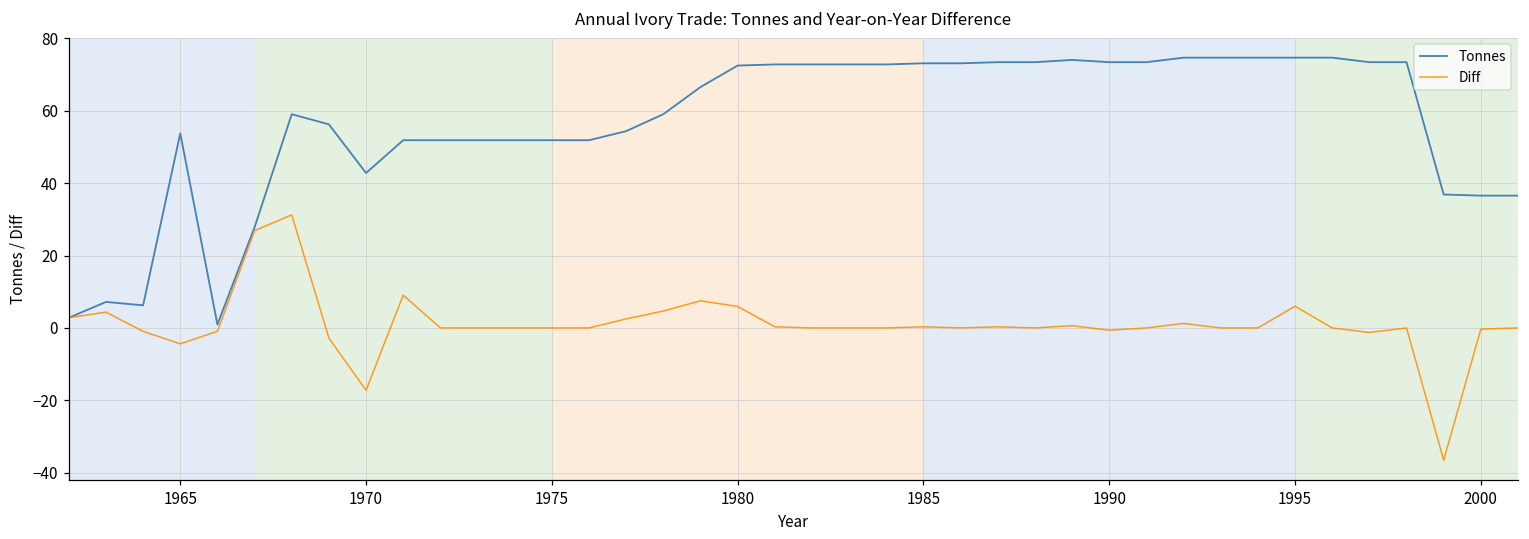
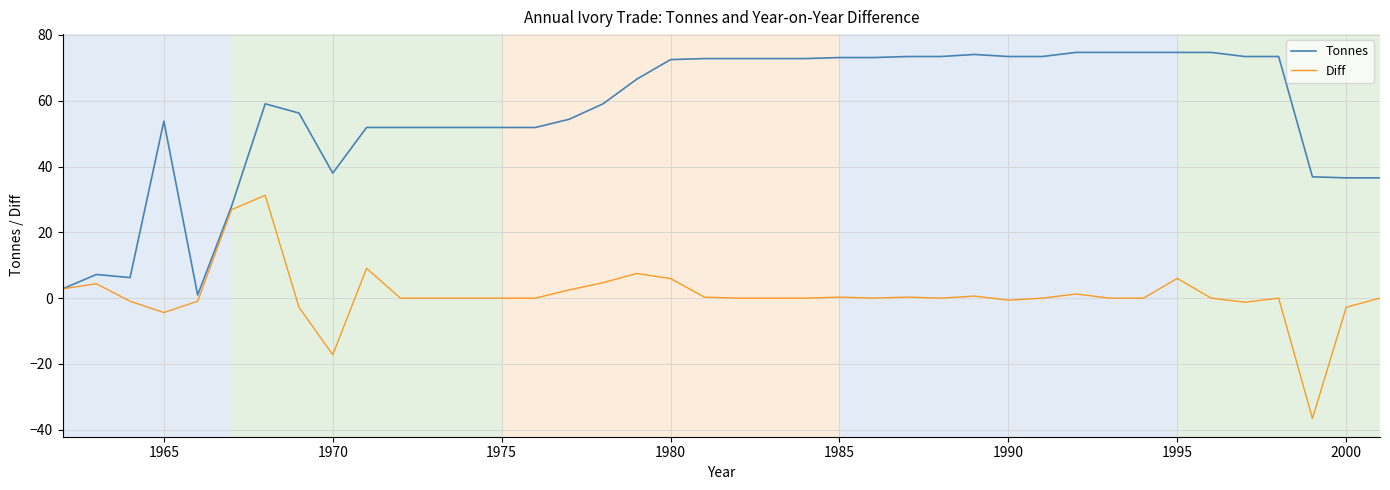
Tonnes, 1970: 43 -> 38
Diff, 2000: 0 -> -3
